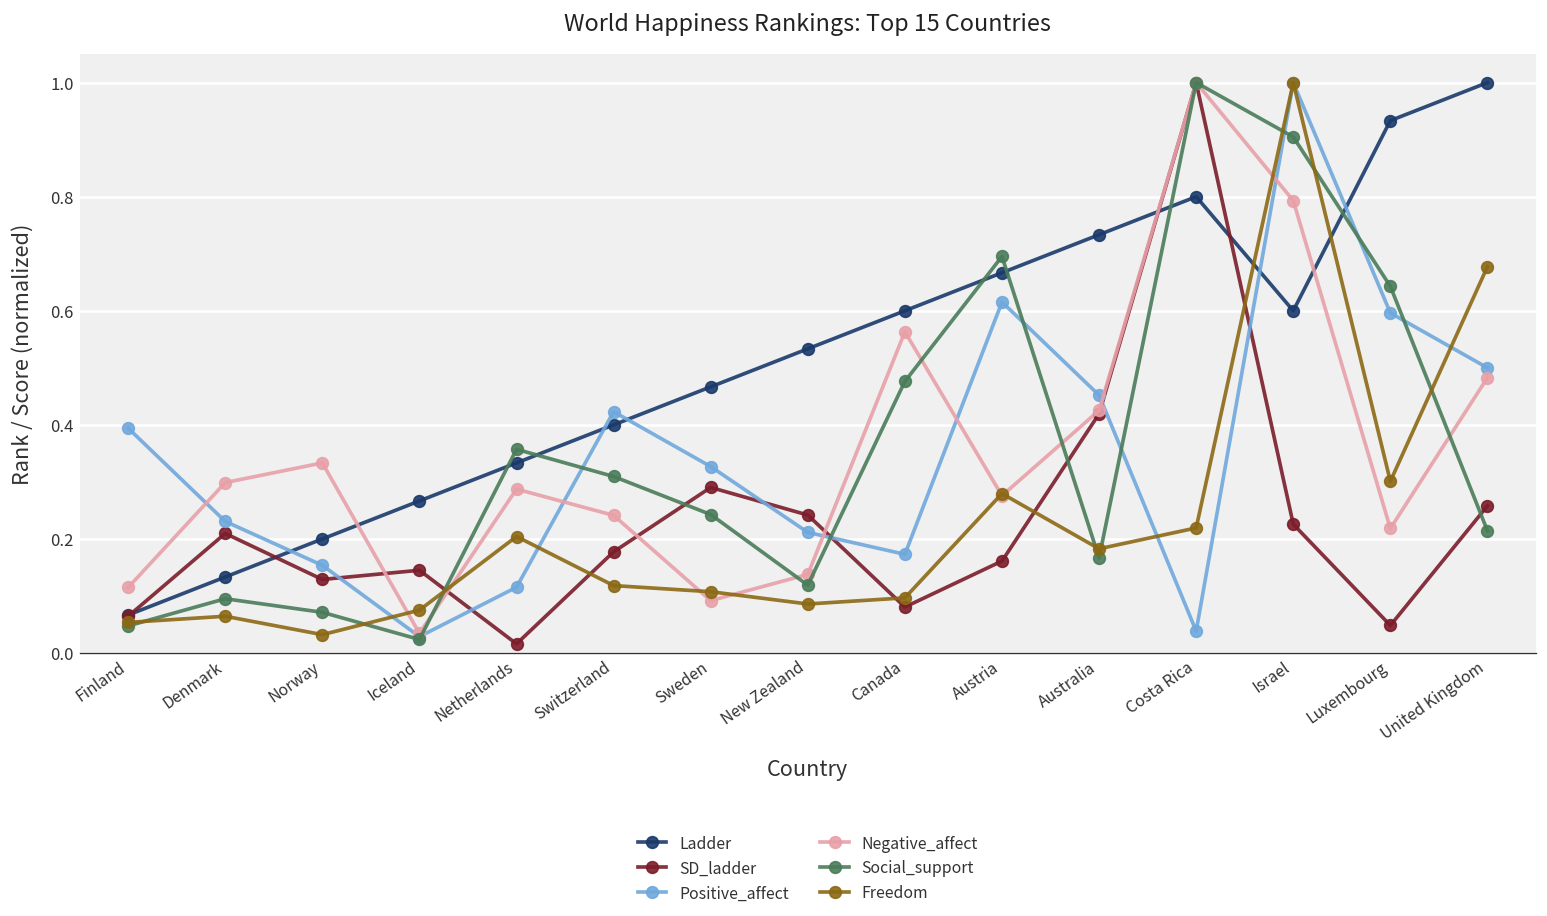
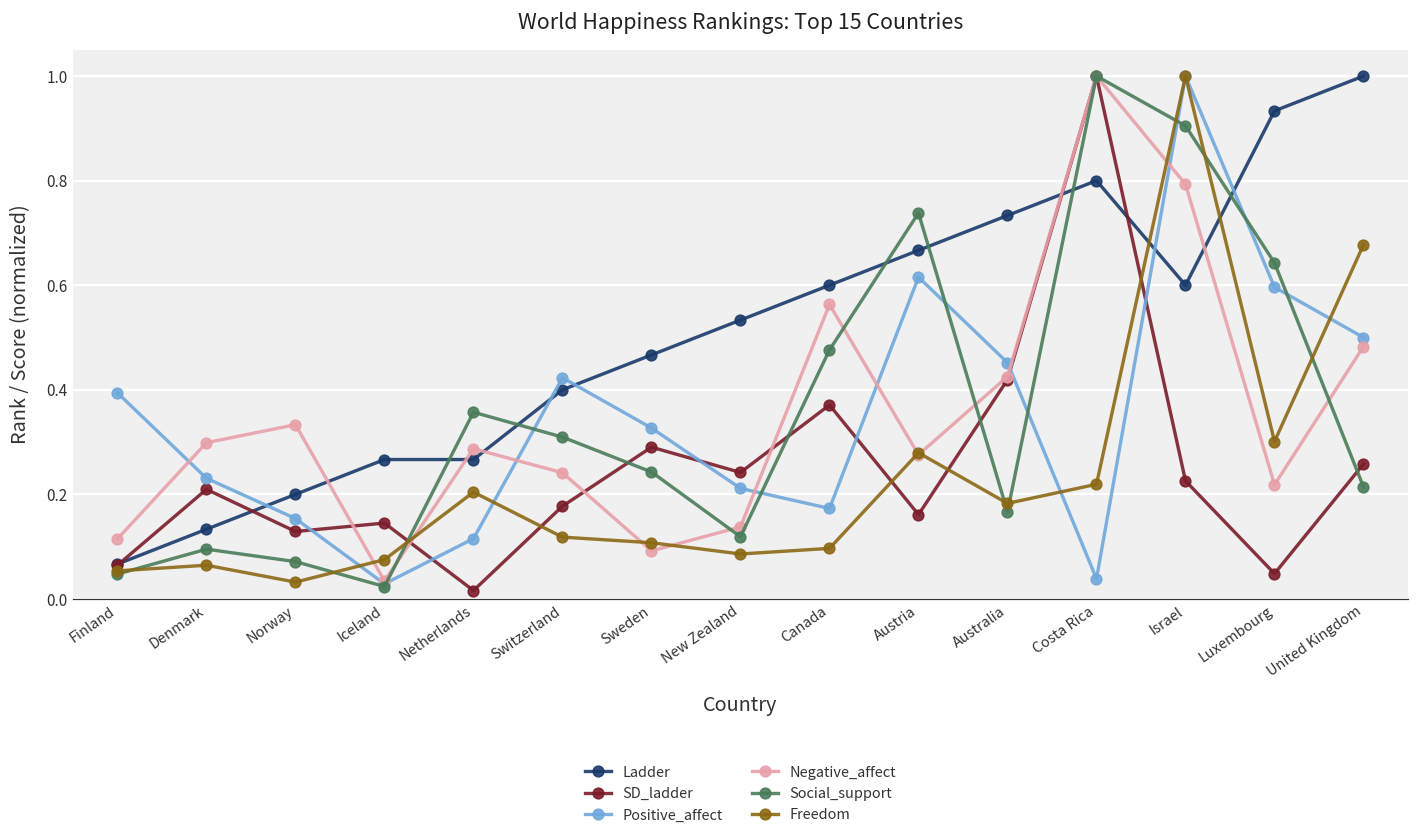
Ladder, Netherlands: 0.33 -> 0.27
SD_ladder, Canada: 0.08 -> 0.37
Social_support, Austria: 0.70 -> 0.74
